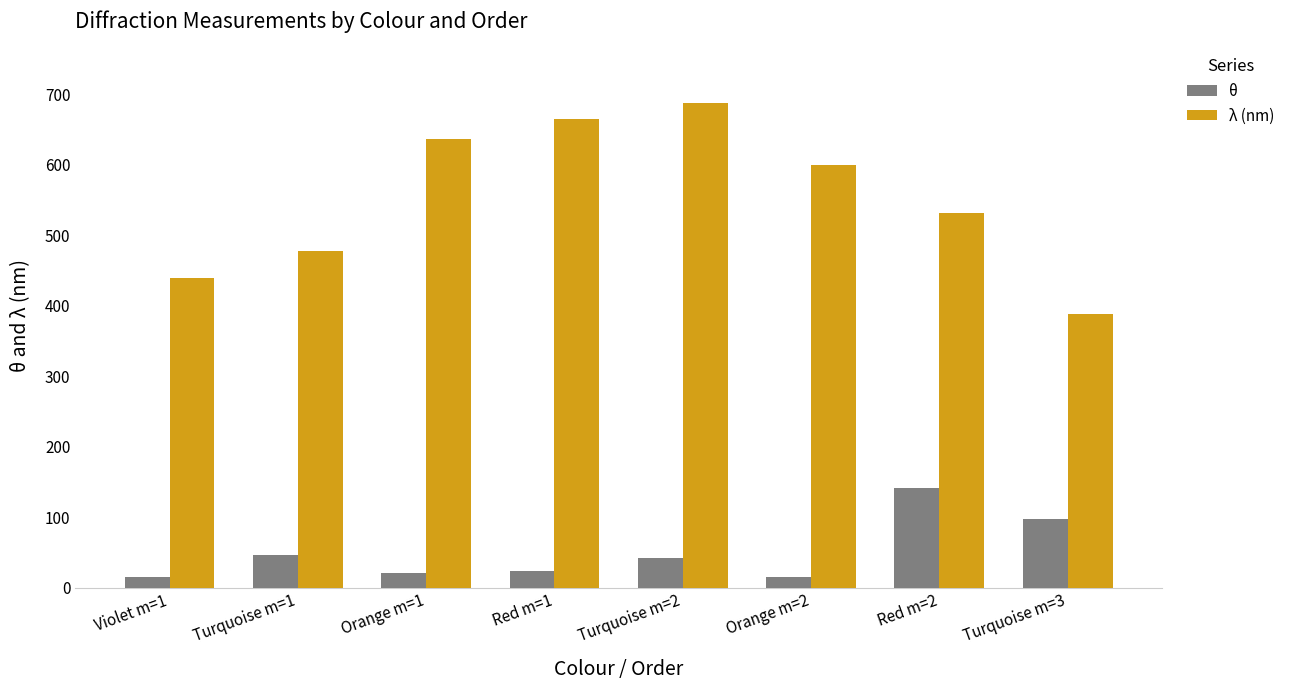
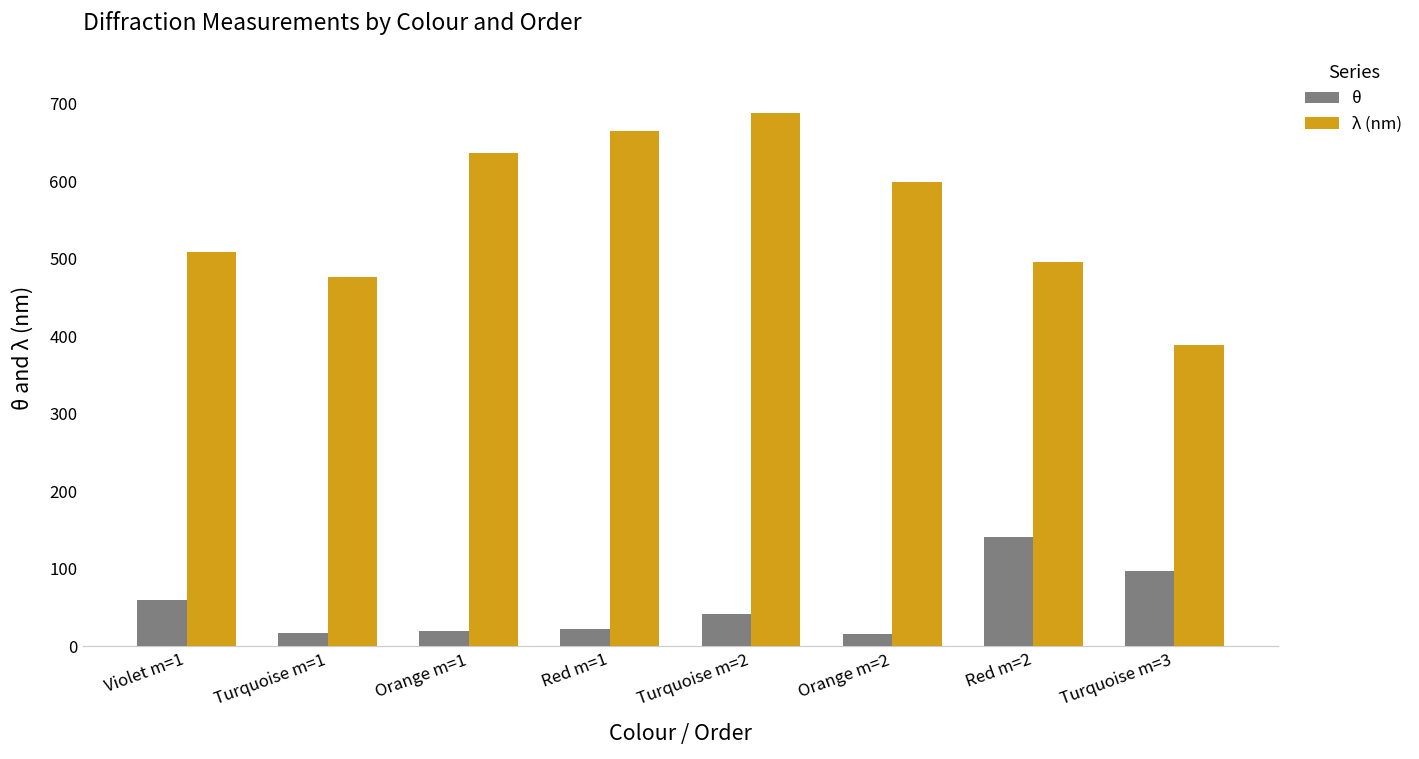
θ, Violet m=1: 20 -> 60
λ (nm), Violet m=1: 440 -> 510
θ, Turquoise m=1: 50 -> 20
λ (nm), Red m=2: 530 -> 500
